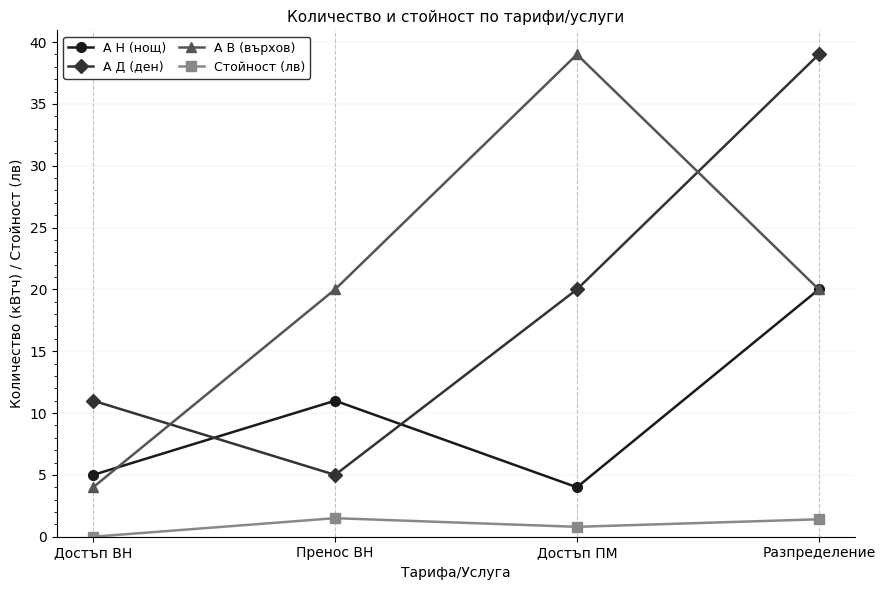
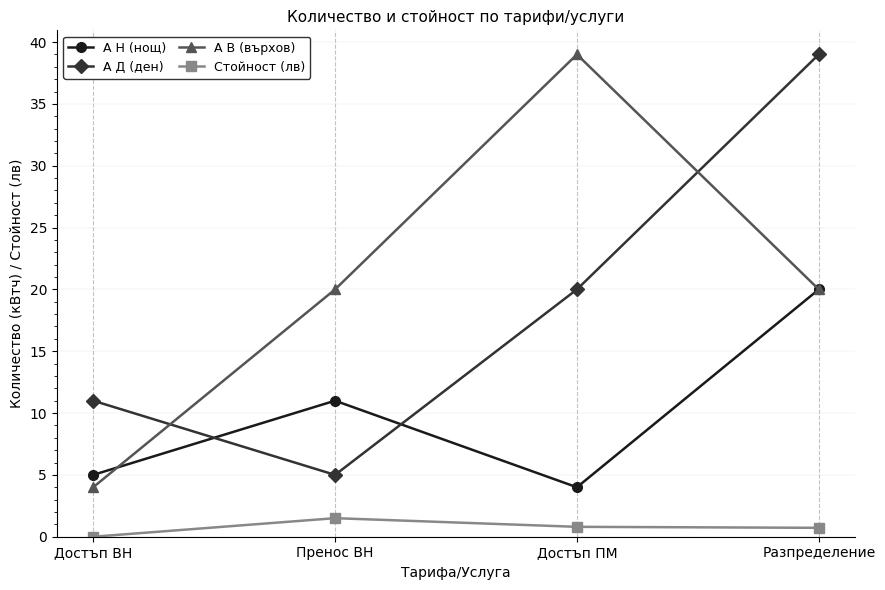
Стойност (лв), Разпределение: 1.4 -> 0.7
